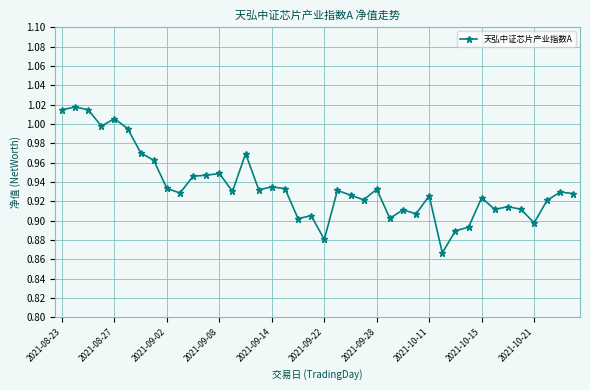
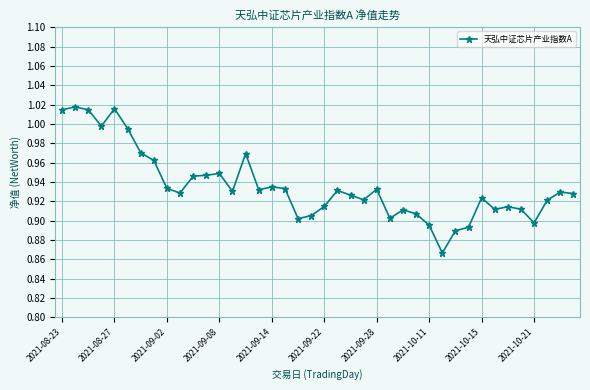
2021-08-27: 1.01 -> 1.02
2021-09-22: 0.88 -> 0.91
2021-10-11: 0.93 -> 0.90
